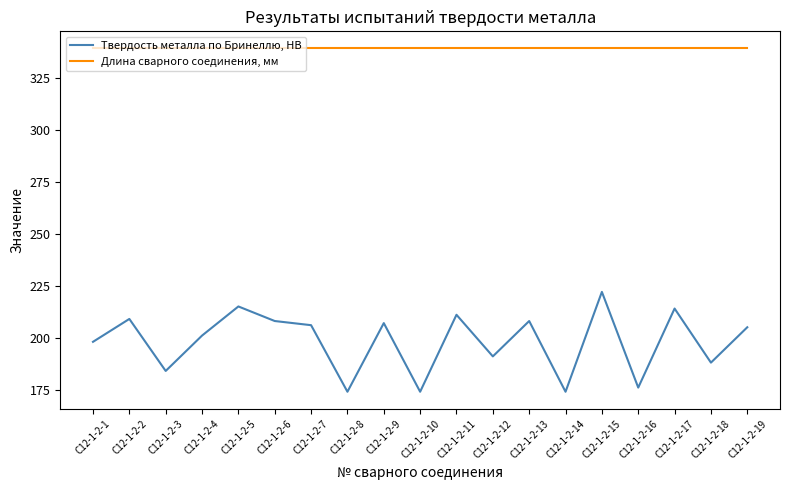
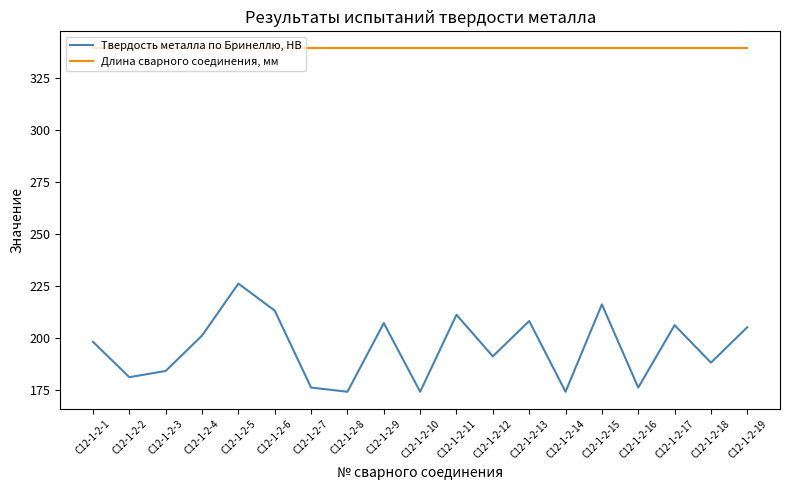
Твердость металла по Бринеллю, НВ, C12-1-2-2: 209 -> 181
Твердость металла по Бринеллю, НВ, C12-1-2-5: 215 -> 226
Твердость металла по Бринеллю, НВ, C12-1-2-6: 208 -> 213
Твердость металла по Бринеллю, НВ, C12-1-2-7: 206 -> 176
Твердость металла по Бринеллю, НВ, C12-1-2-15: 222 -> 216
Твердость металла по Бринеллю, НВ, C12-1-2-17: 214 -> 206
